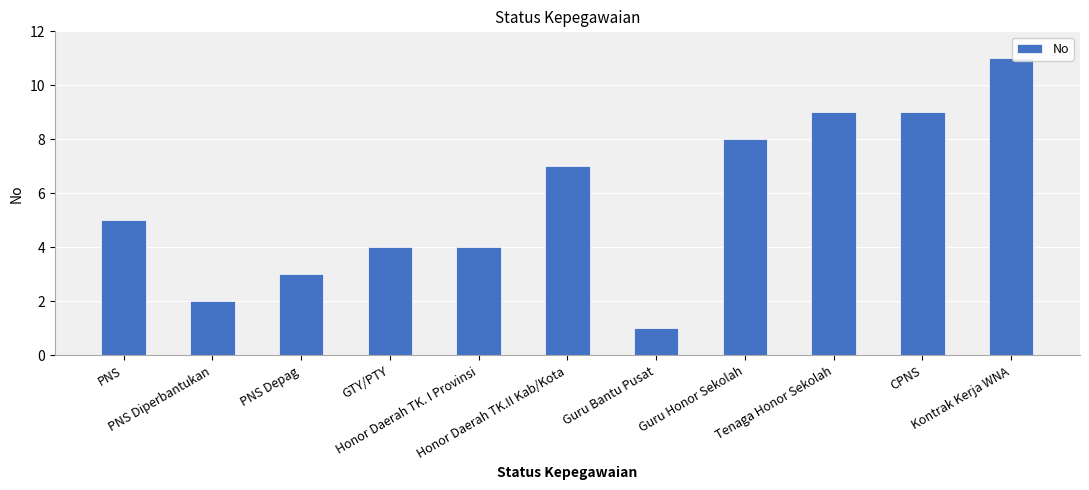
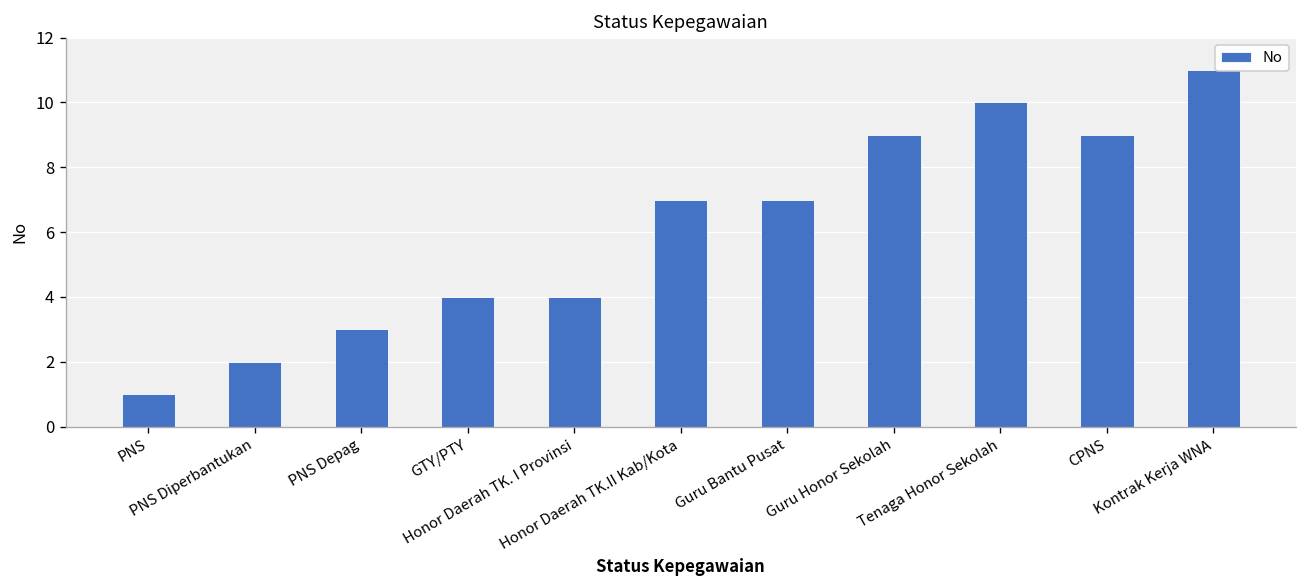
PNS: 5 -> 1
Guru Bantu Pusat: 1 -> 7
Guru Honor Sekolah: 8 -> 9
Tenaga Honor Sekolah: 9 -> 10
